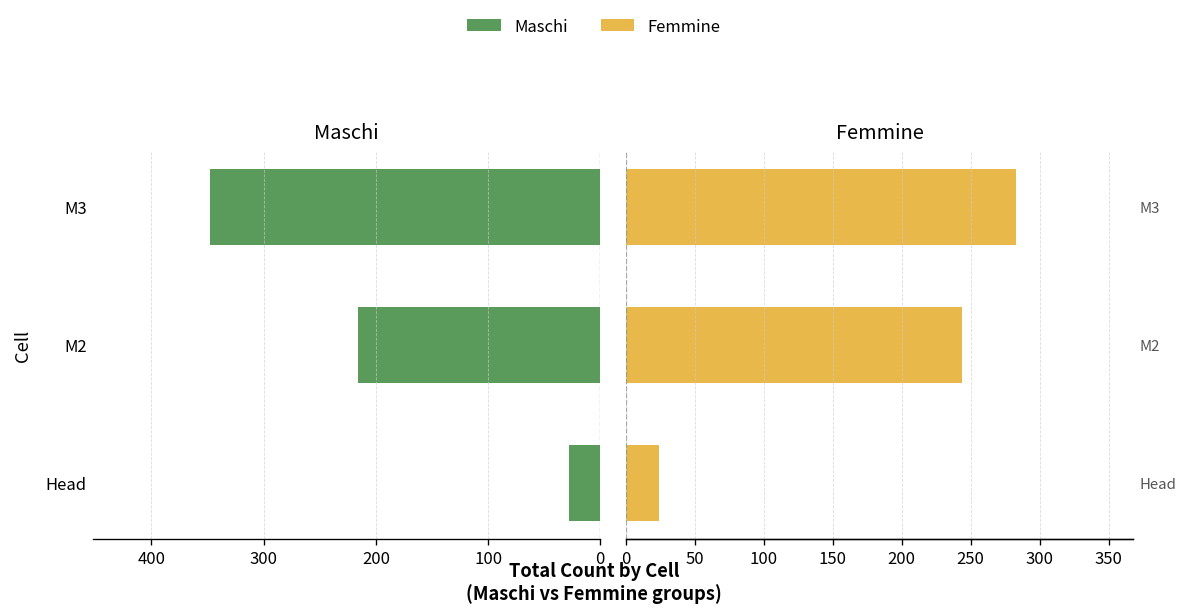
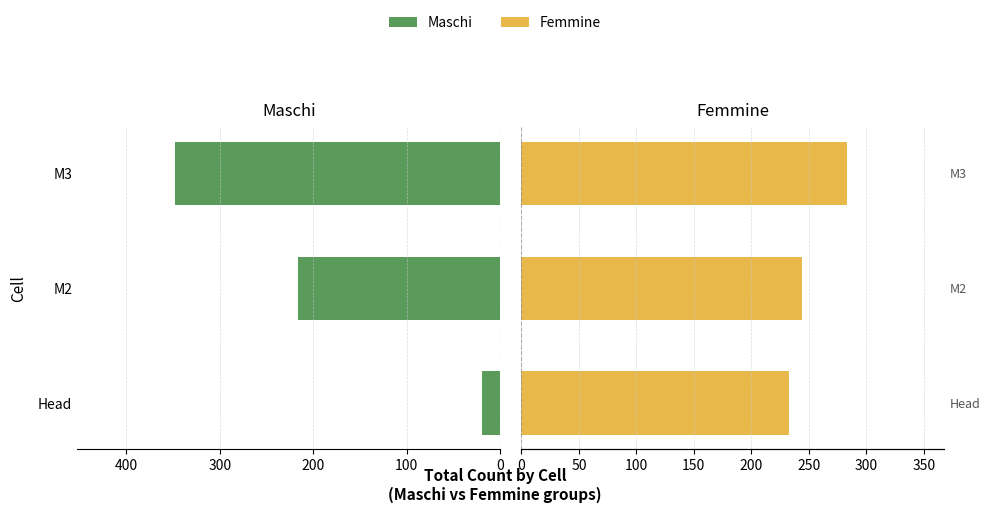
Maschi, Head: 30 -> 20
Femmine, Head: 24 -> 233
